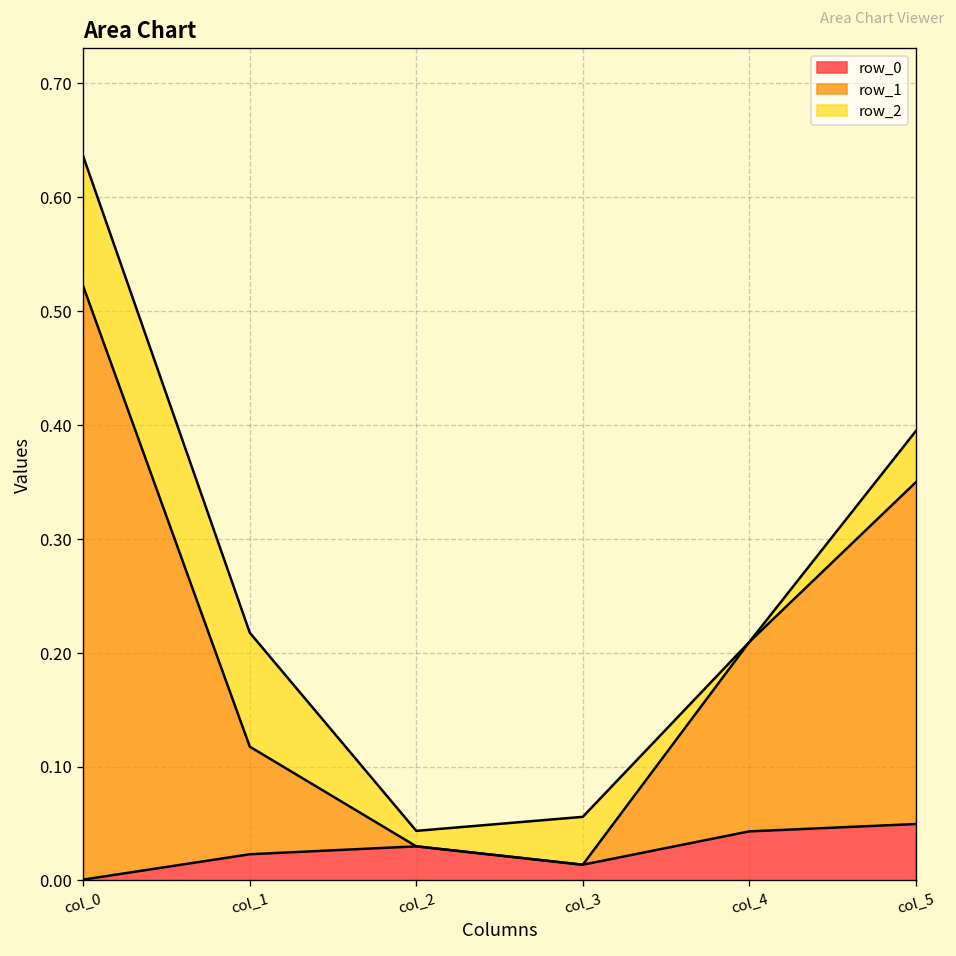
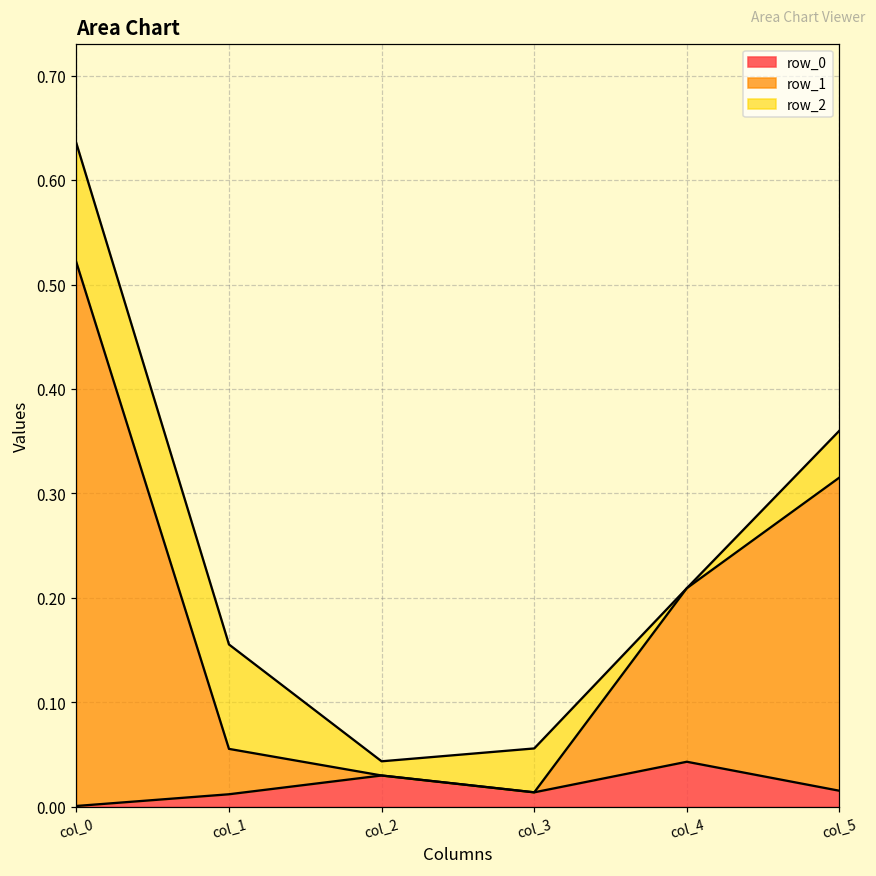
row_0, col_1: 0.02 -> 0.01
row_1, col_1: 0.09 -> 0.04
row_0, col_5: 0.05 -> 0.02
